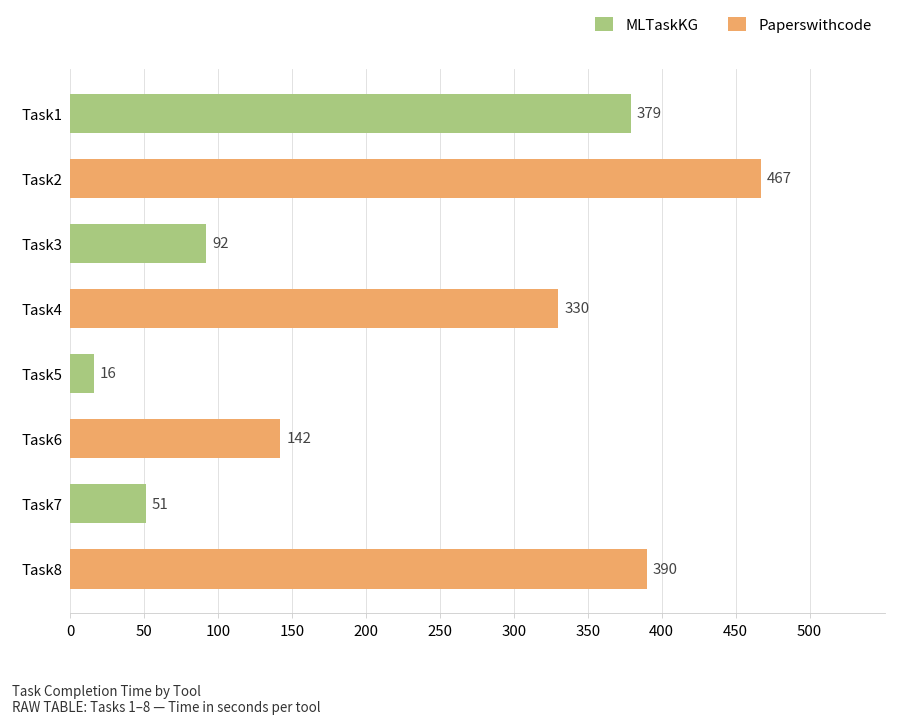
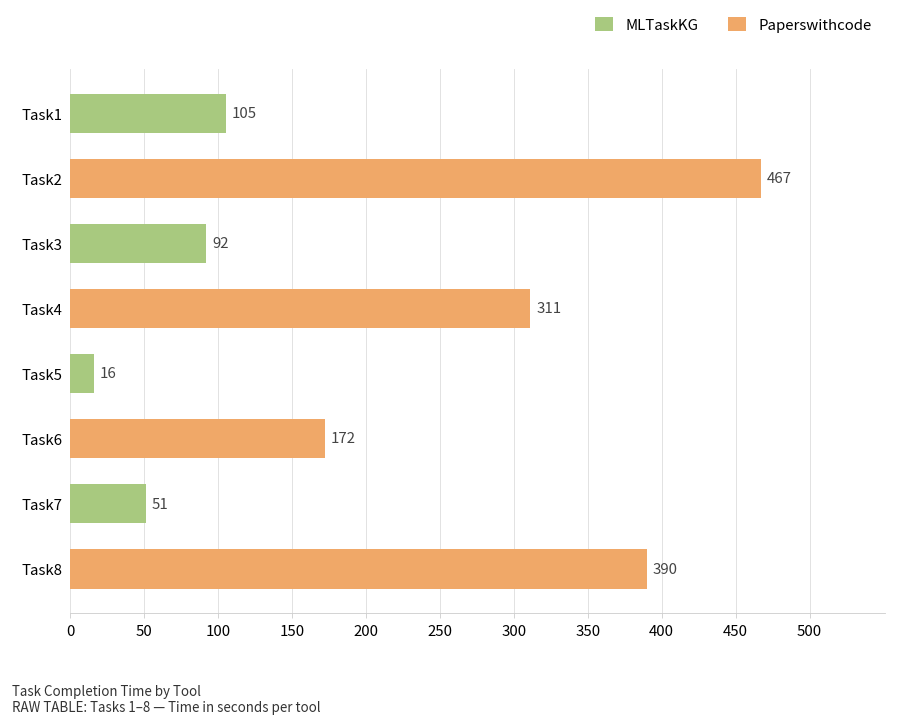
Task1: 379 -> 105
Task4: 330 -> 311
Task6: 142 -> 172
